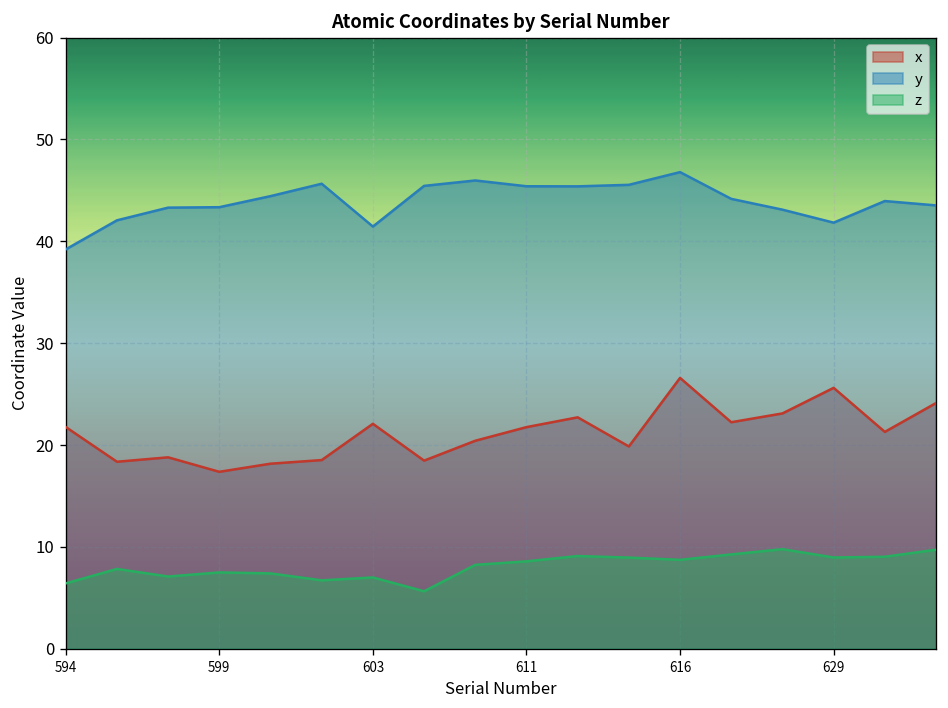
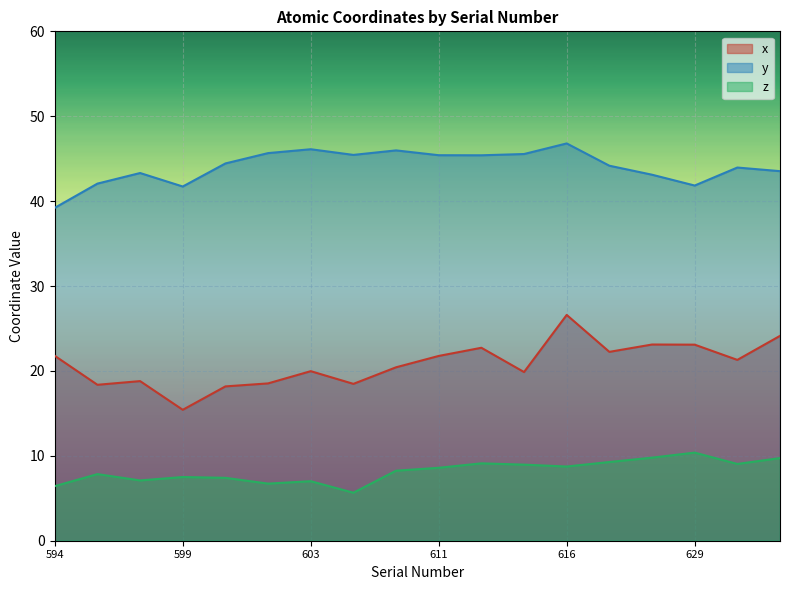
x, 599: 17 -> 15
y, 599: 43 -> 42
x, 603: 22 -> 20
y, 603: 41 -> 46
x, 629: 26 -> 23
z, 629: 9 -> 10
